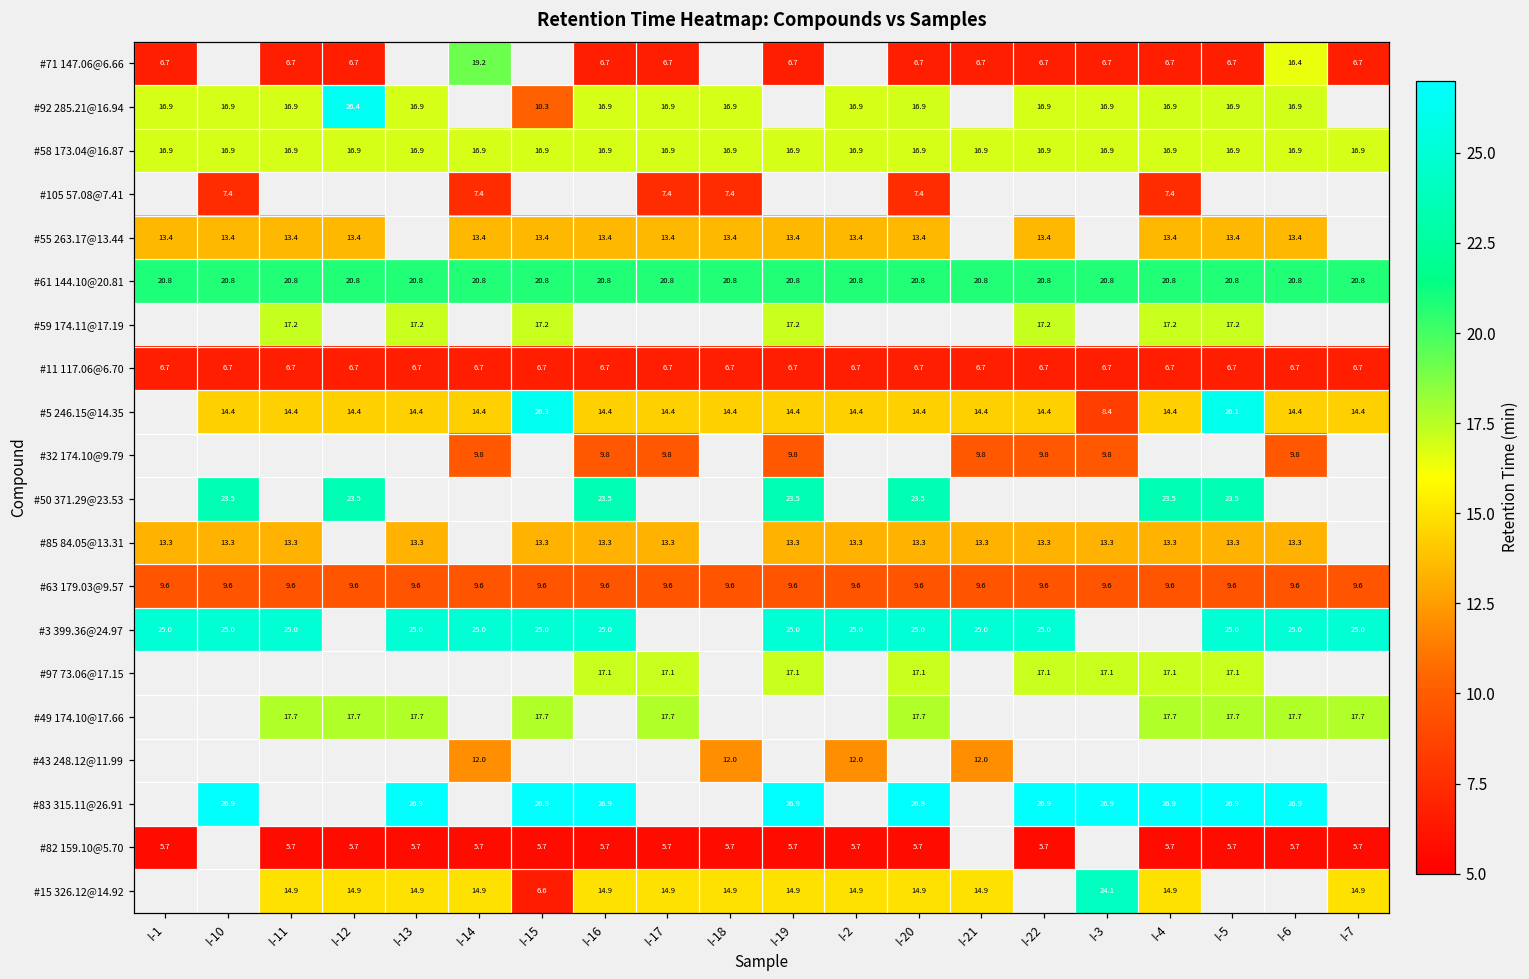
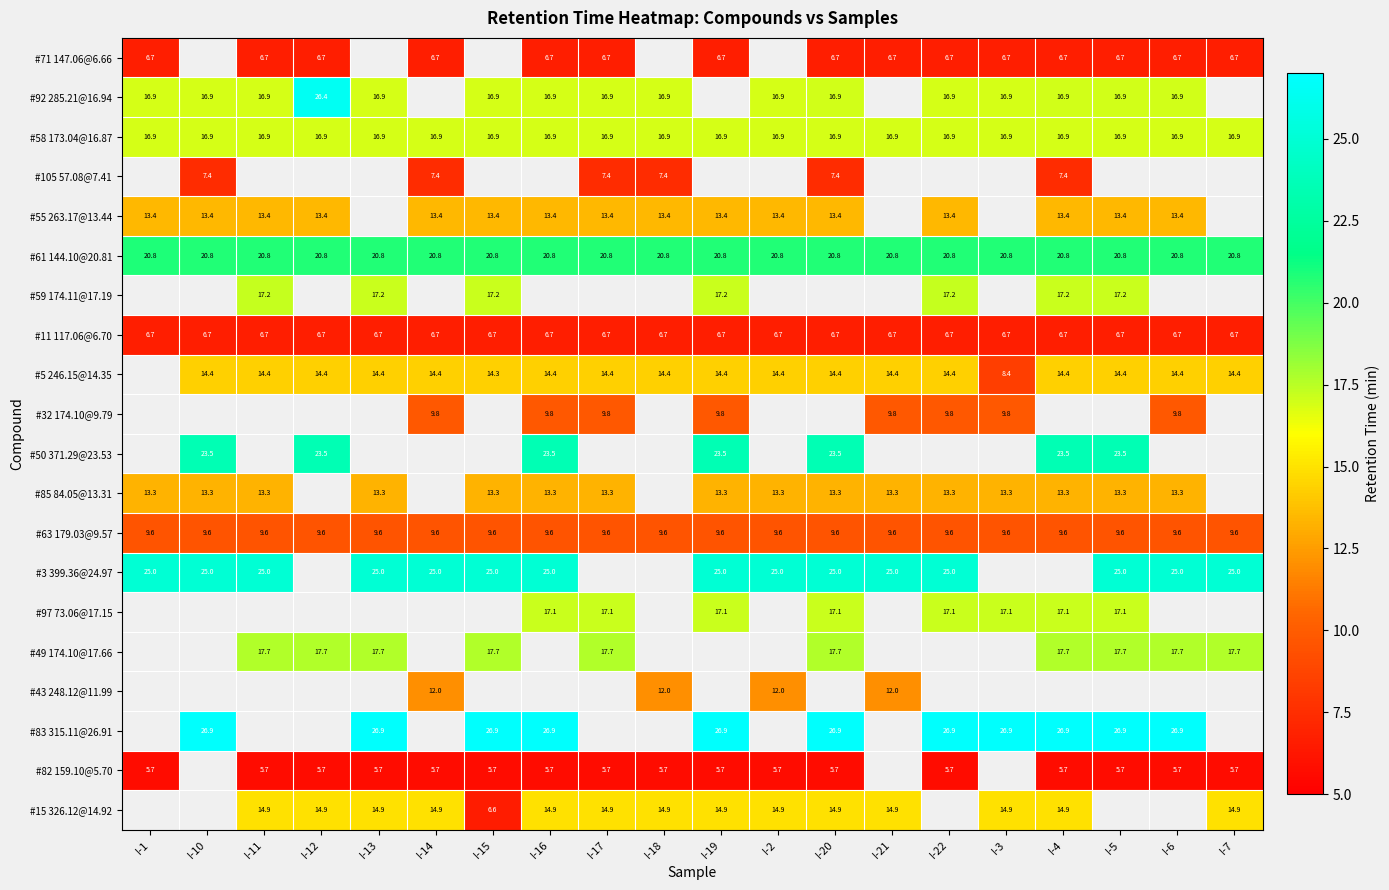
#71 147.06@6.66, I-14: 19.2 -> 6.7
#71 147.06@6.66, I-6: 16.4 -> 6.7
#92 285.21@16.94, I-15: 10.3 -> 16.9
#5 246.15@14.35, I-15: 26.3 -> 14.3
#5 246.15@14.35, I-5: 26.1 -> 14.4
#15 326.12@14.92, I-3: 24.1 -> 14.9
